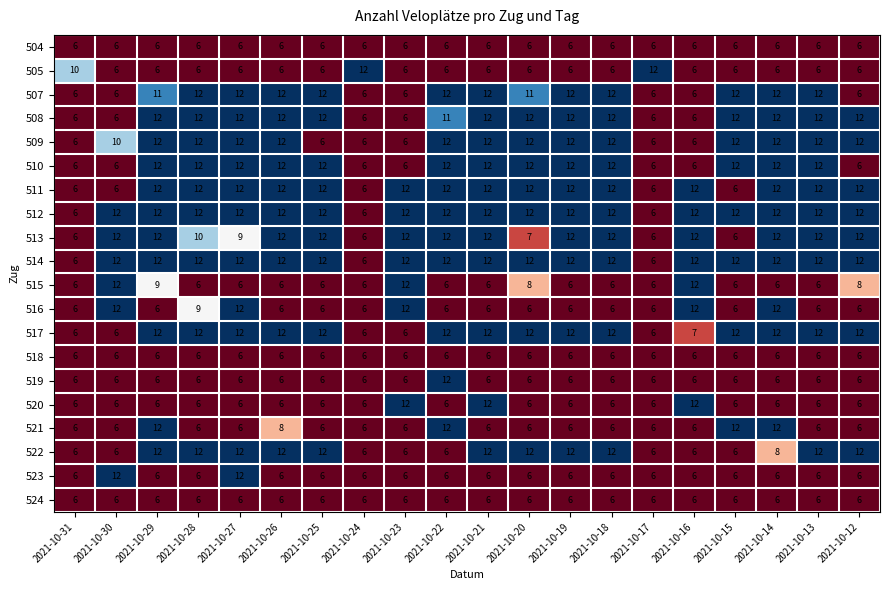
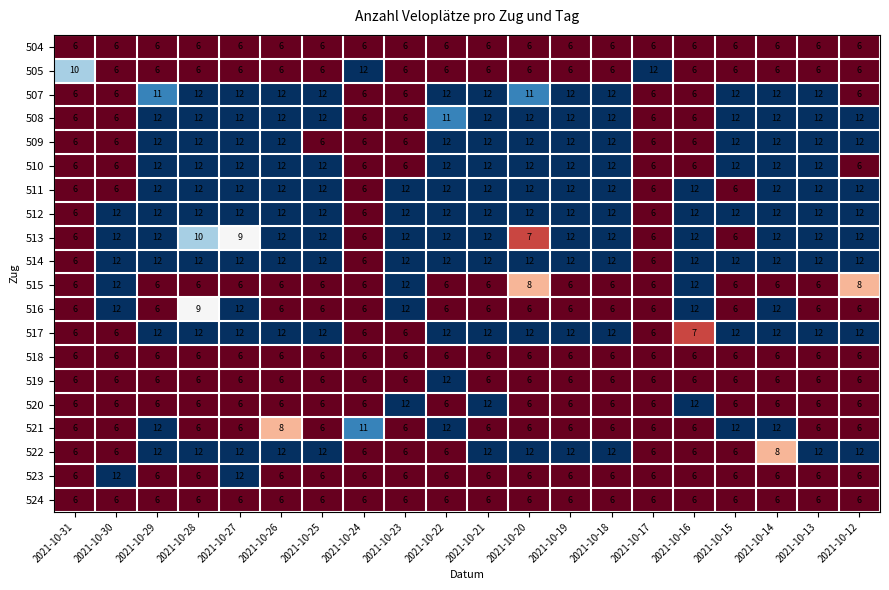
509, 2021-10-30: 10 -> 6
515, 2021-10-29: 9 -> 6
521, 2021-10-24: 6 -> 11
